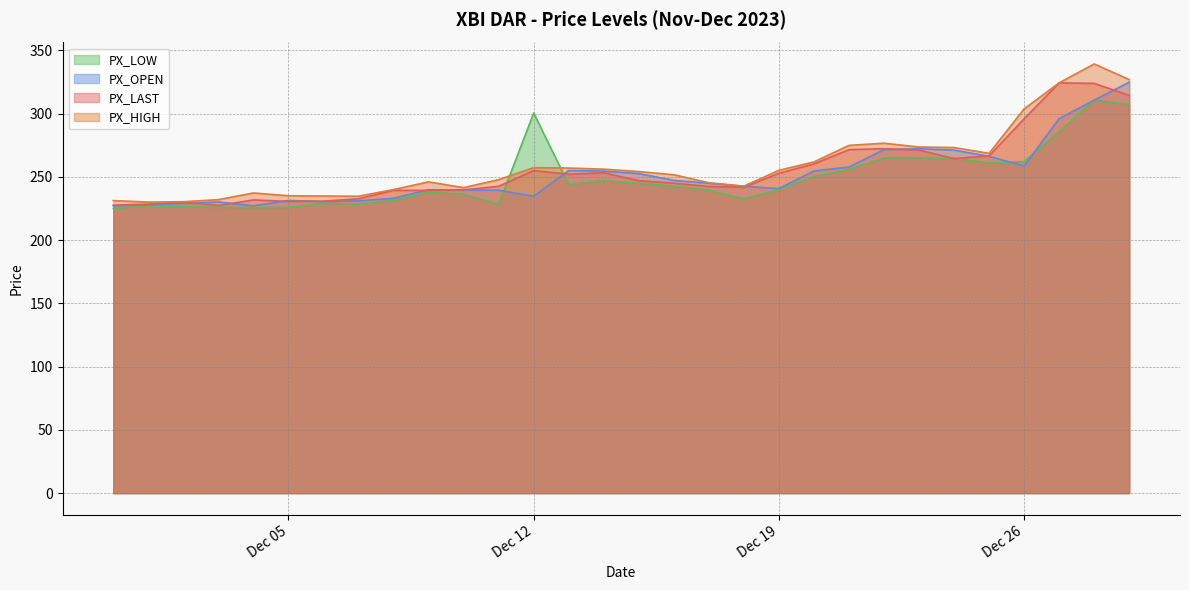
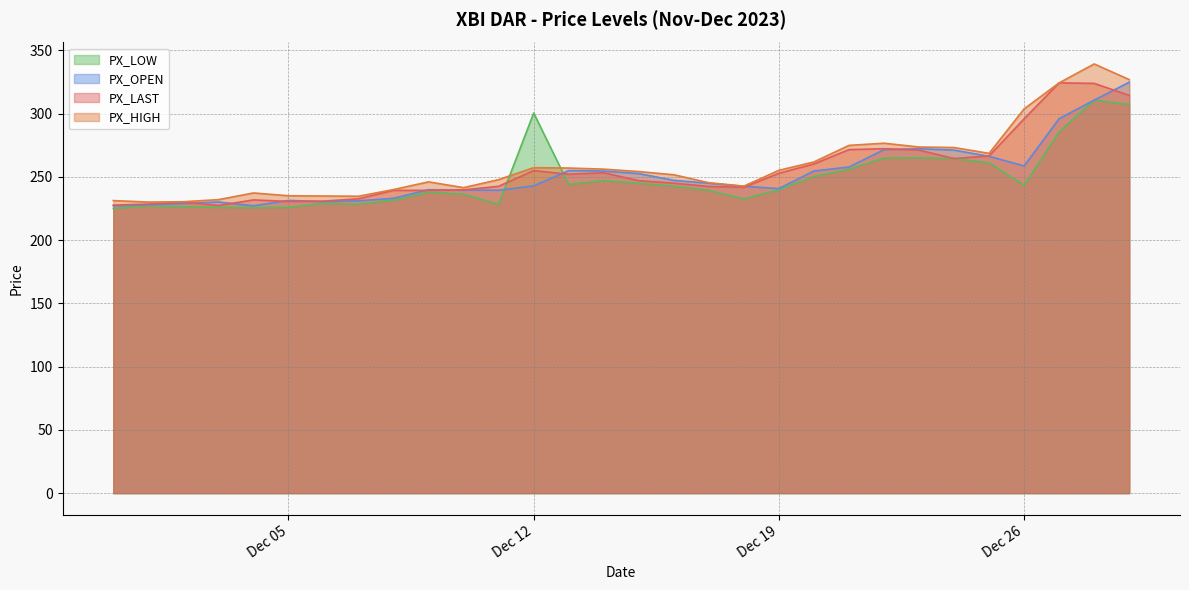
PX_OPEN, Dec 12: 235 -> 243
PX_LOW, Dec 26: 262 -> 243
